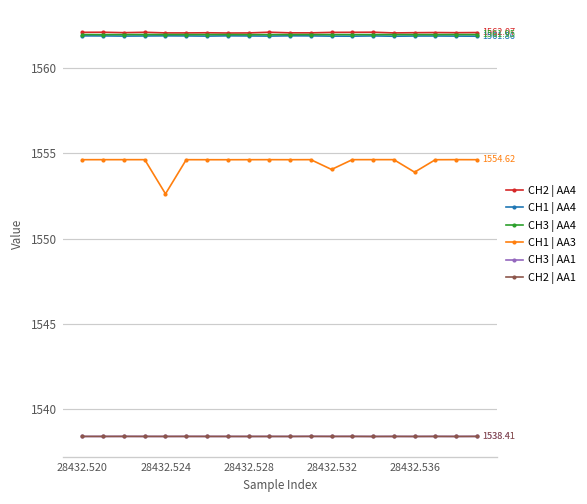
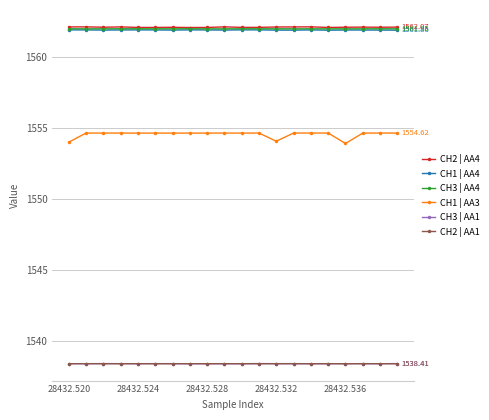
CH1 | AA3, 28432.520: 1554.6 -> 1554.0
CH1 | AA3, 28432.524: 1552.6 -> 1554.6
